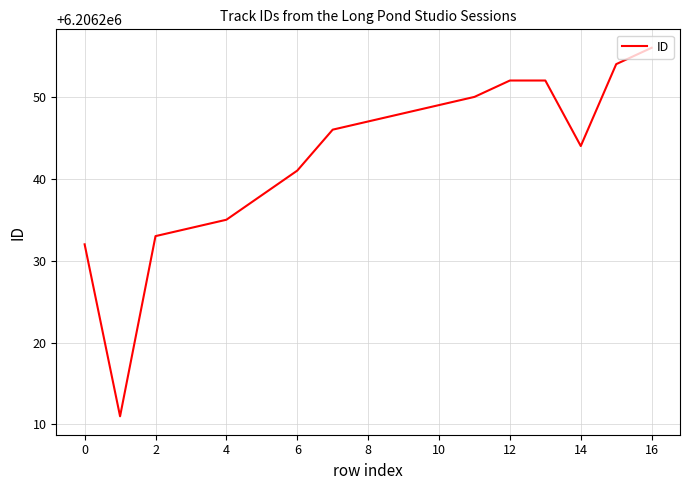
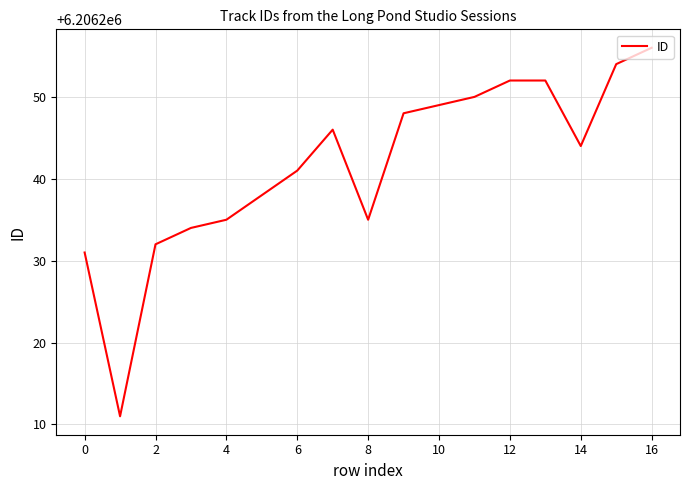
0: 6206232 -> 6206231
2: 6206233 -> 6206232
8: 6206247 -> 6206235
